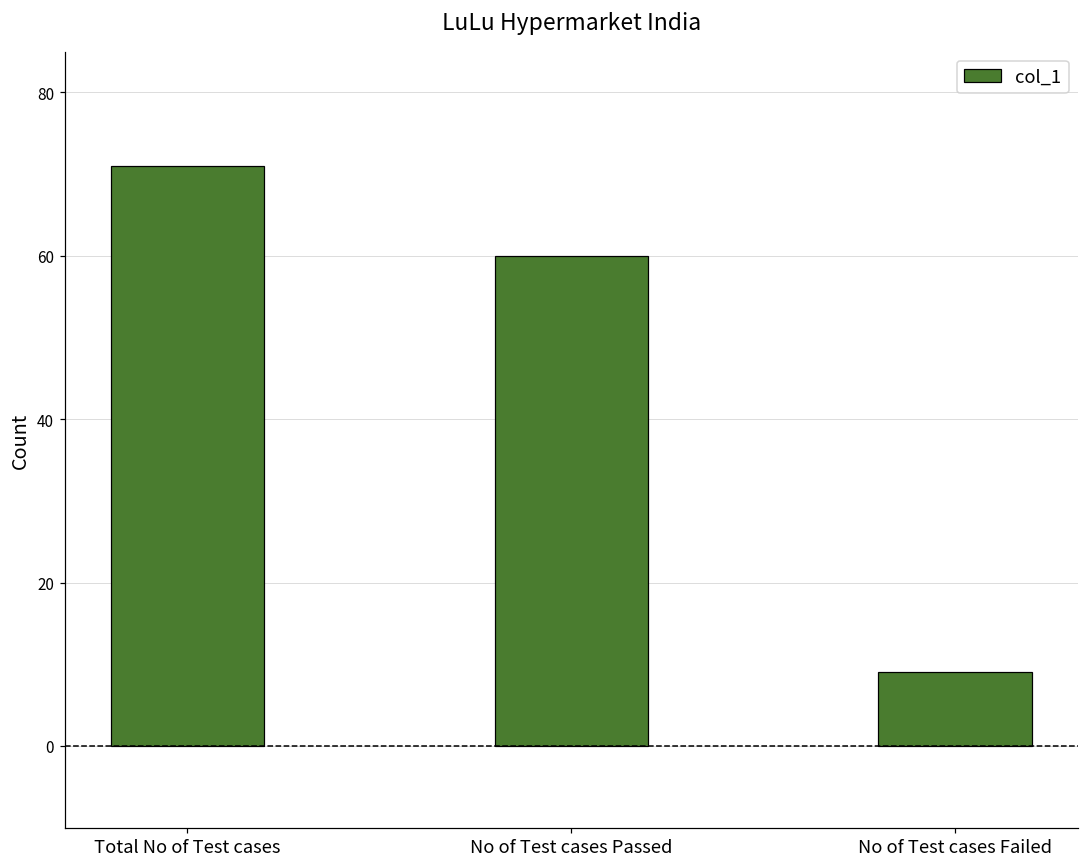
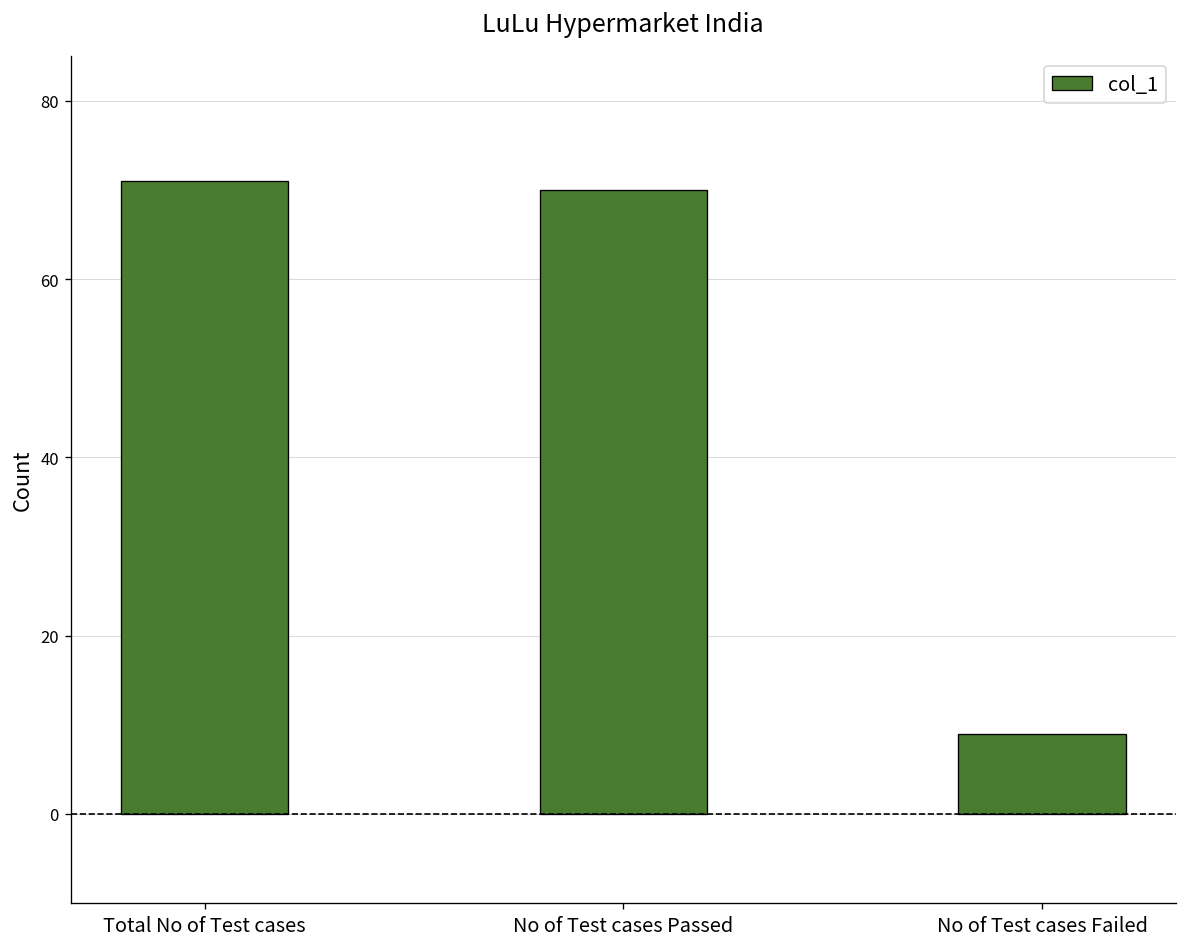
No of Test cases Passed: 60 -> 70
